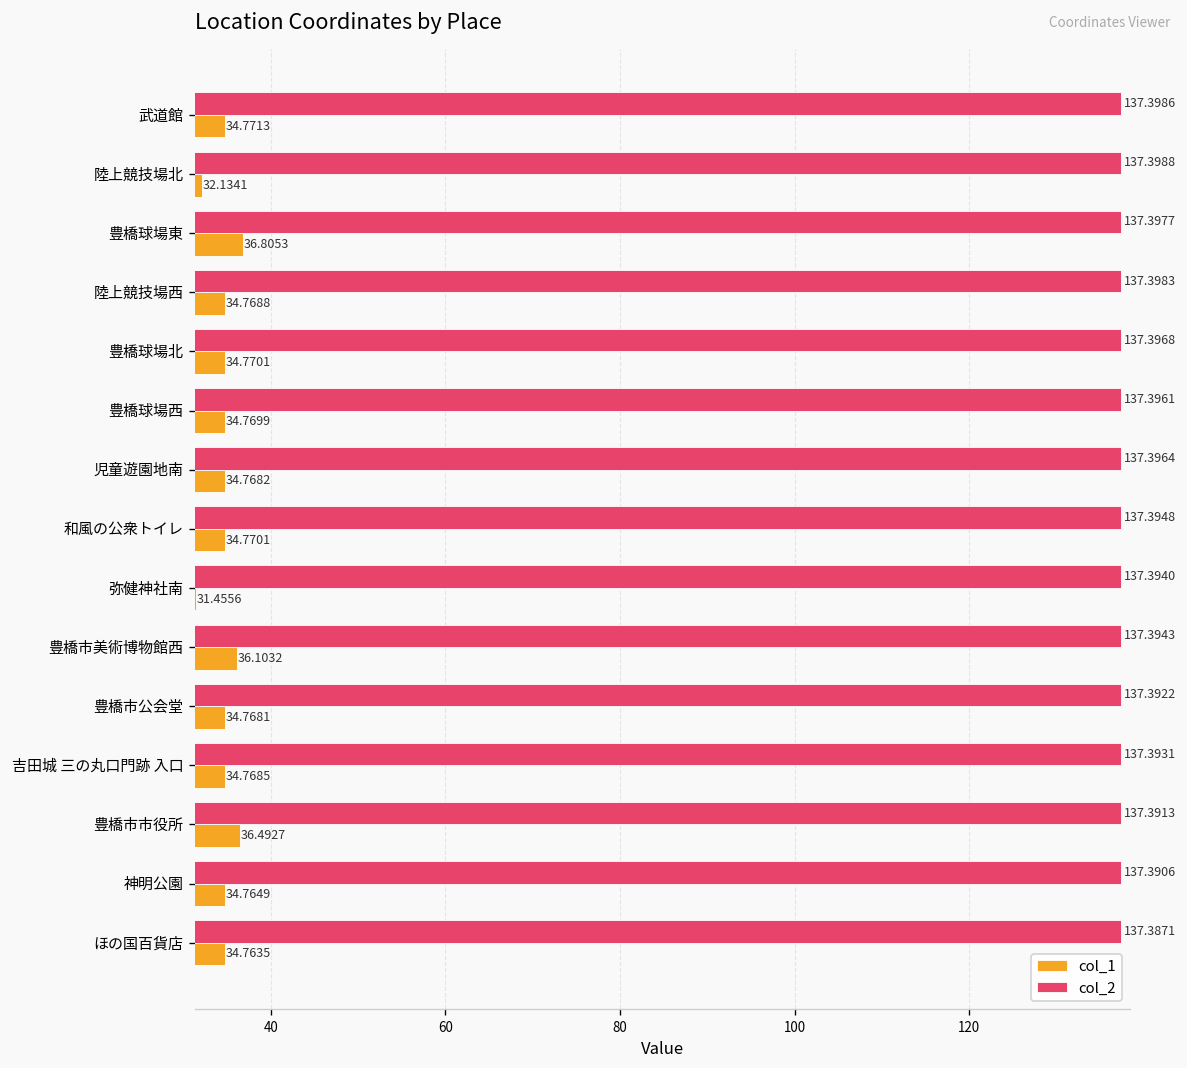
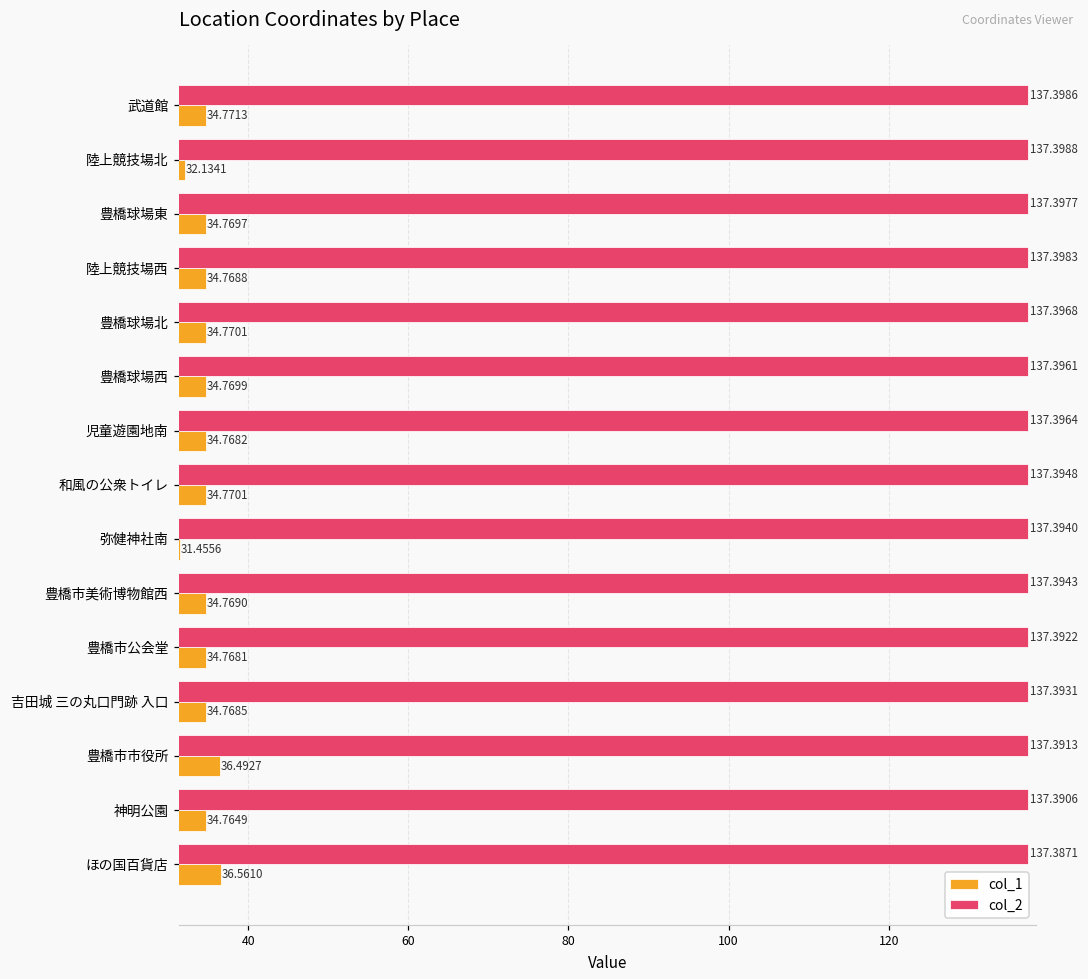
col_1, 豊橋球場東: 36.8053 -> 34.7697
col_1, 豊橋市美術博物館西: 36.1032 -> 34.7690
col_1, ほの国百貨店: 34.7635 -> 36.5610
